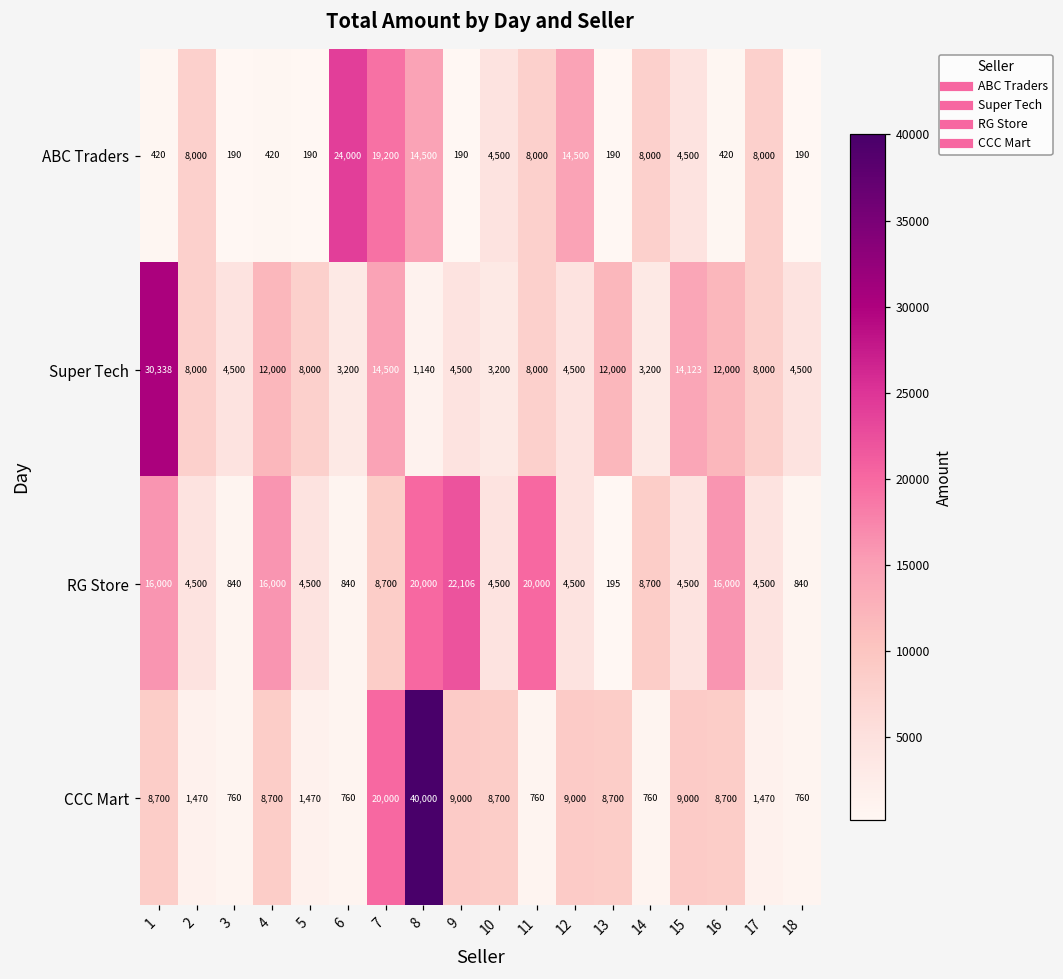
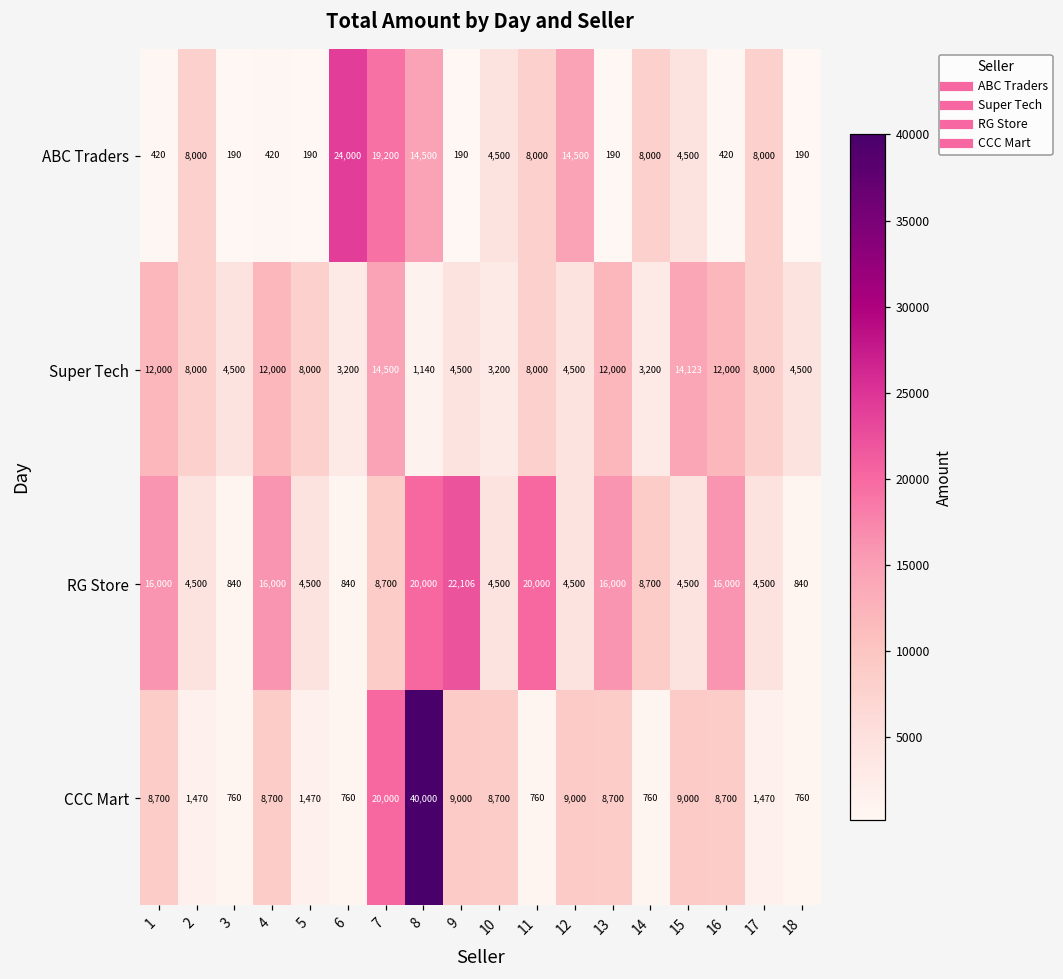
Super Tech, 1: 30,338 -> 12,000
RG Store, 13: 195 -> 16,000
